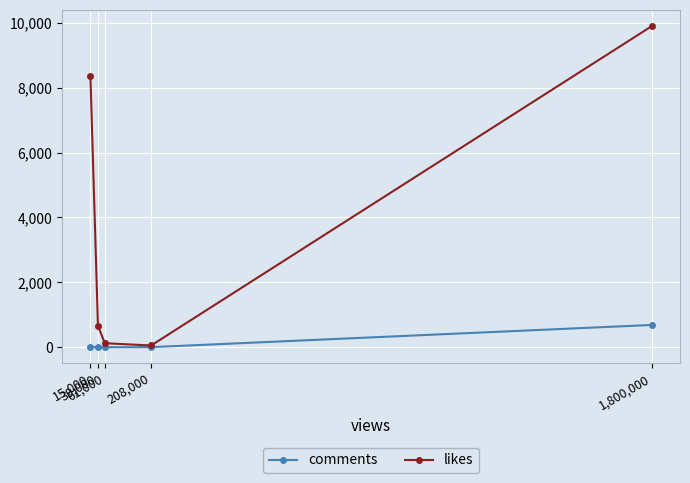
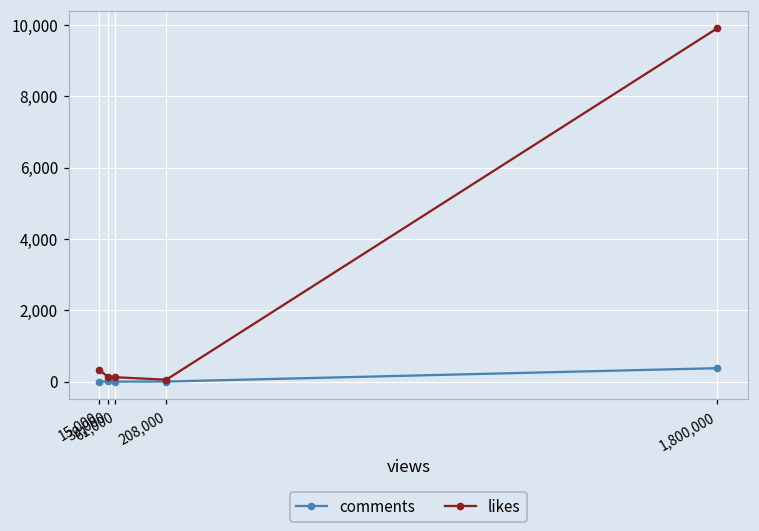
likes, 15,000: 8,400 -> 300
likes, 39,000: 700 -> 100
comments, 1,800,000: 700 -> 400
